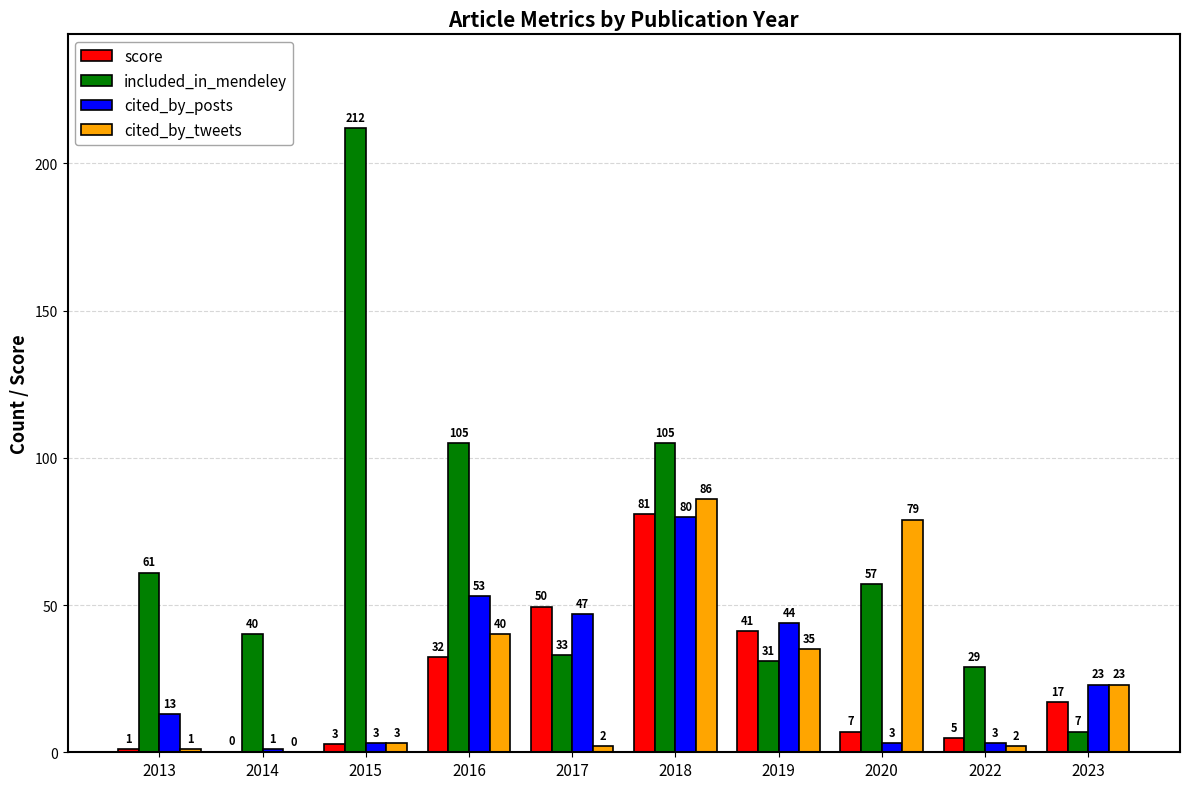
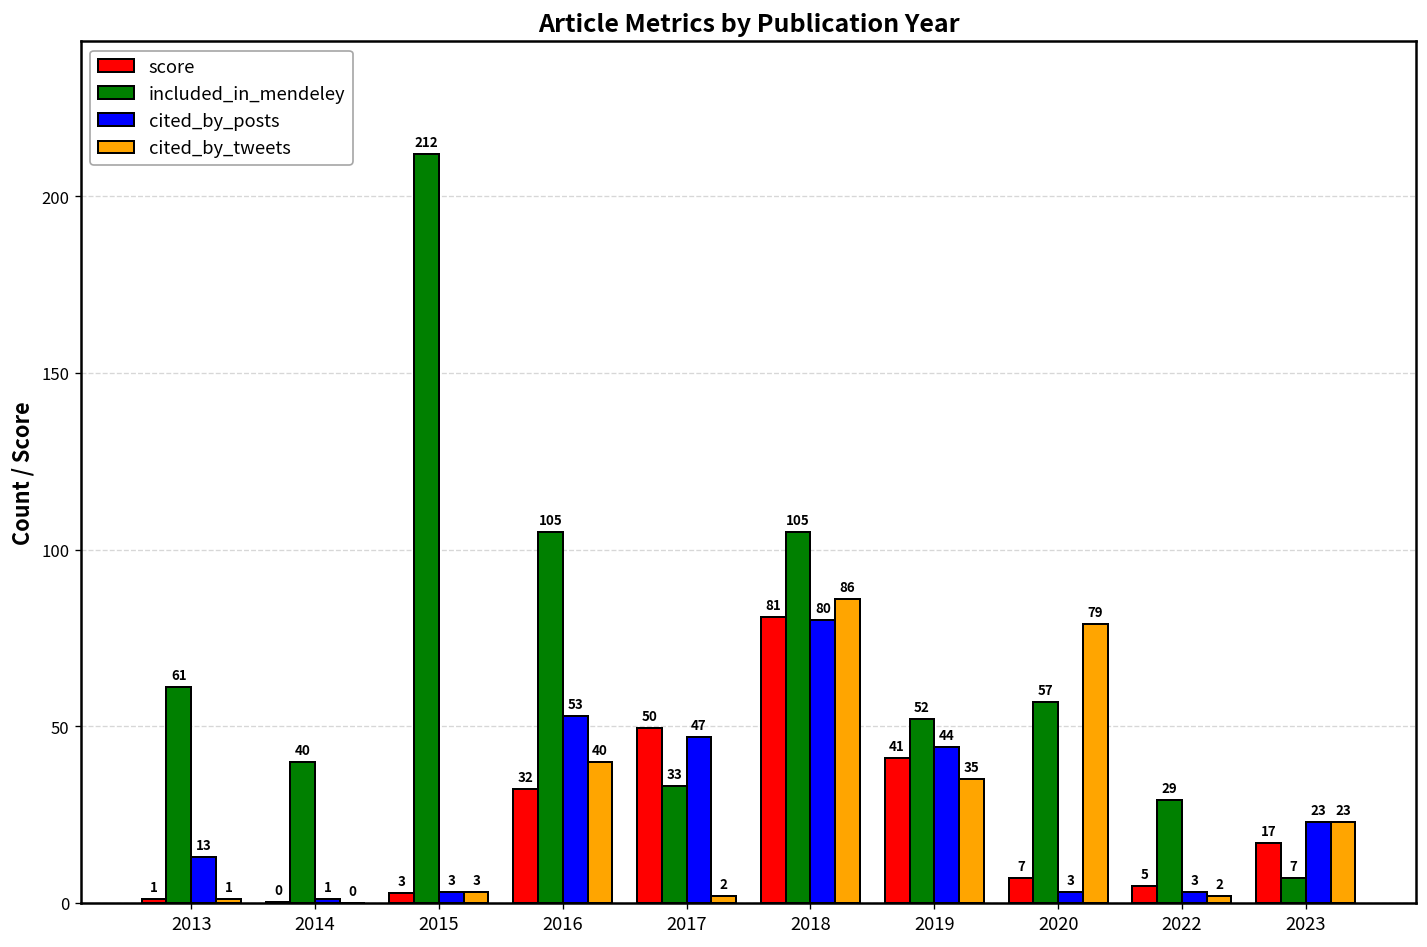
included_in_mendeley, 2019: 31 -> 52
